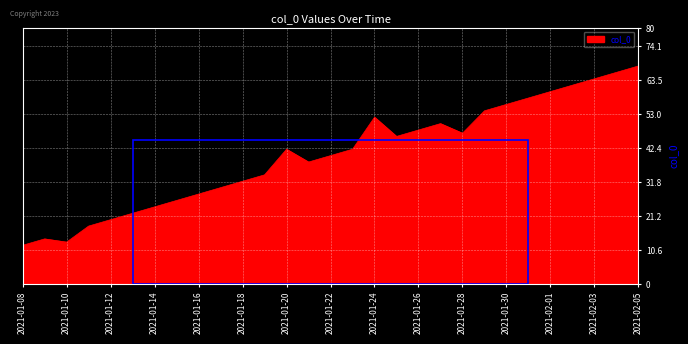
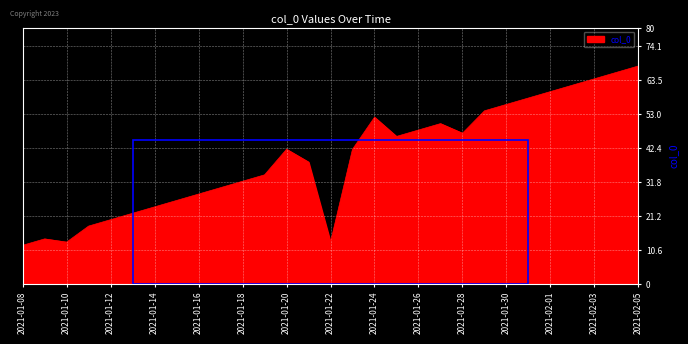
2021-01-22: 40 -> 13
